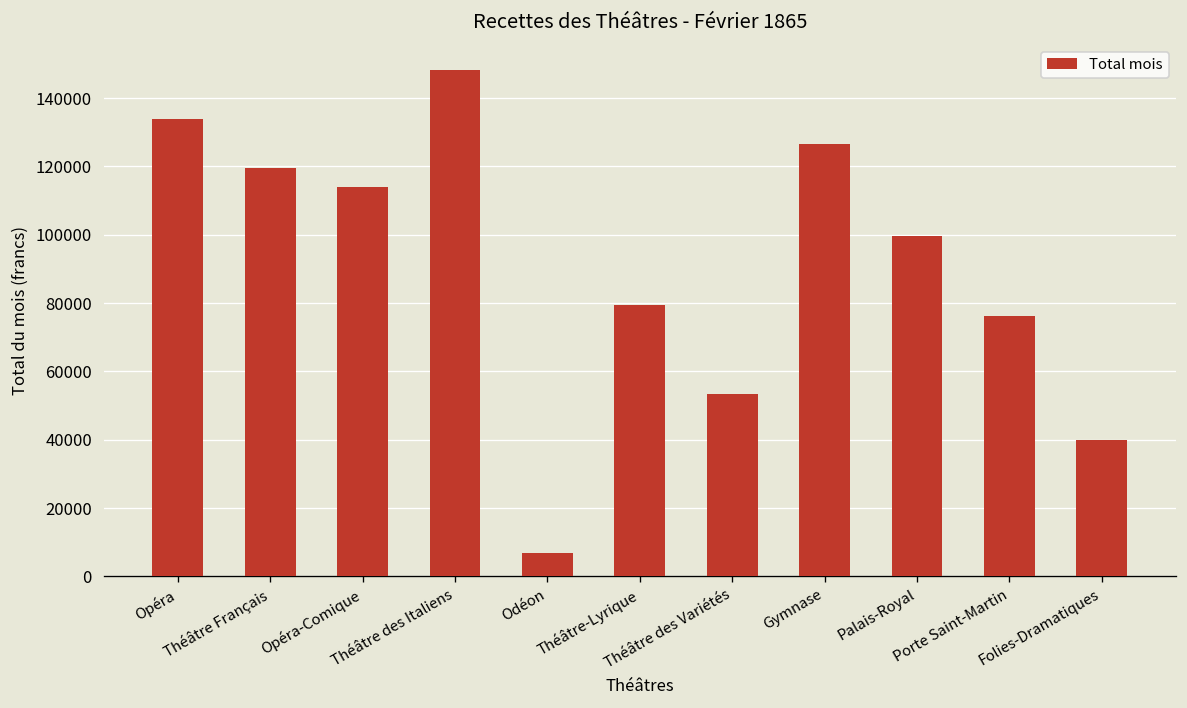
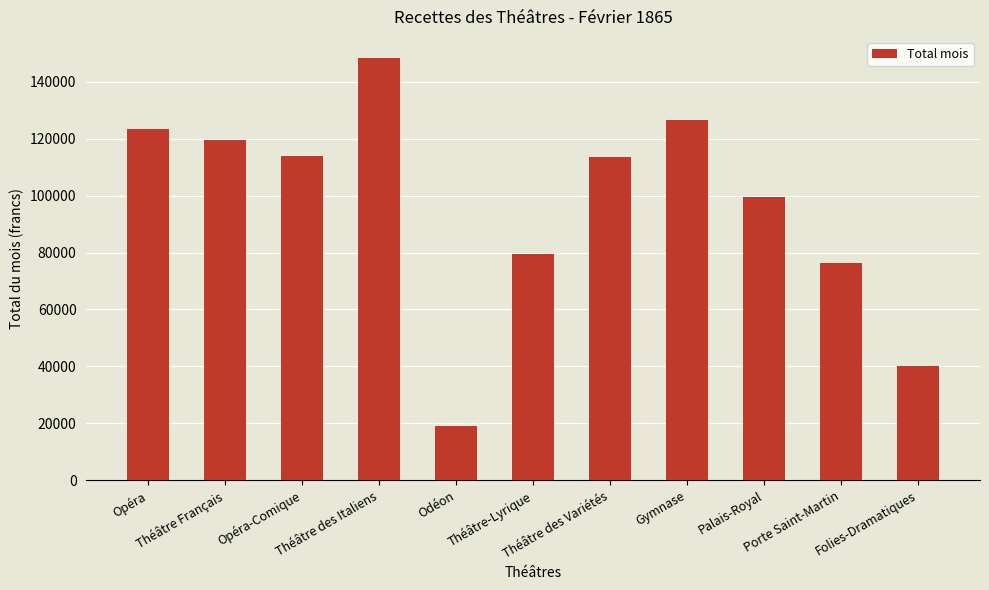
Opéra: 134000 -> 123000
Odéon: 7000 -> 19000
Théâtre des Variétés: 53000 -> 114000
